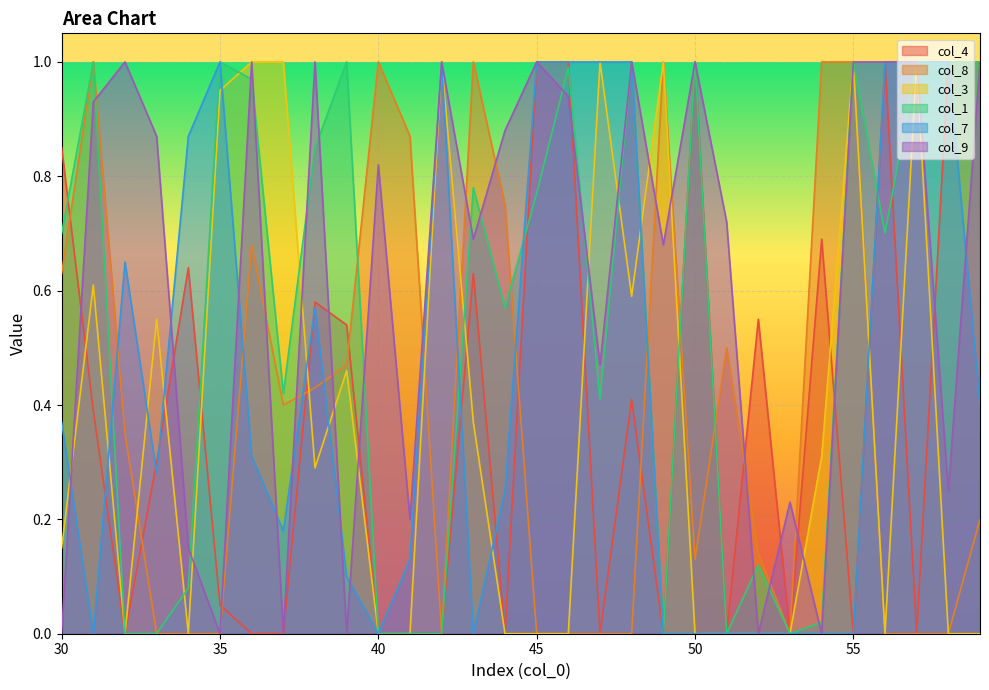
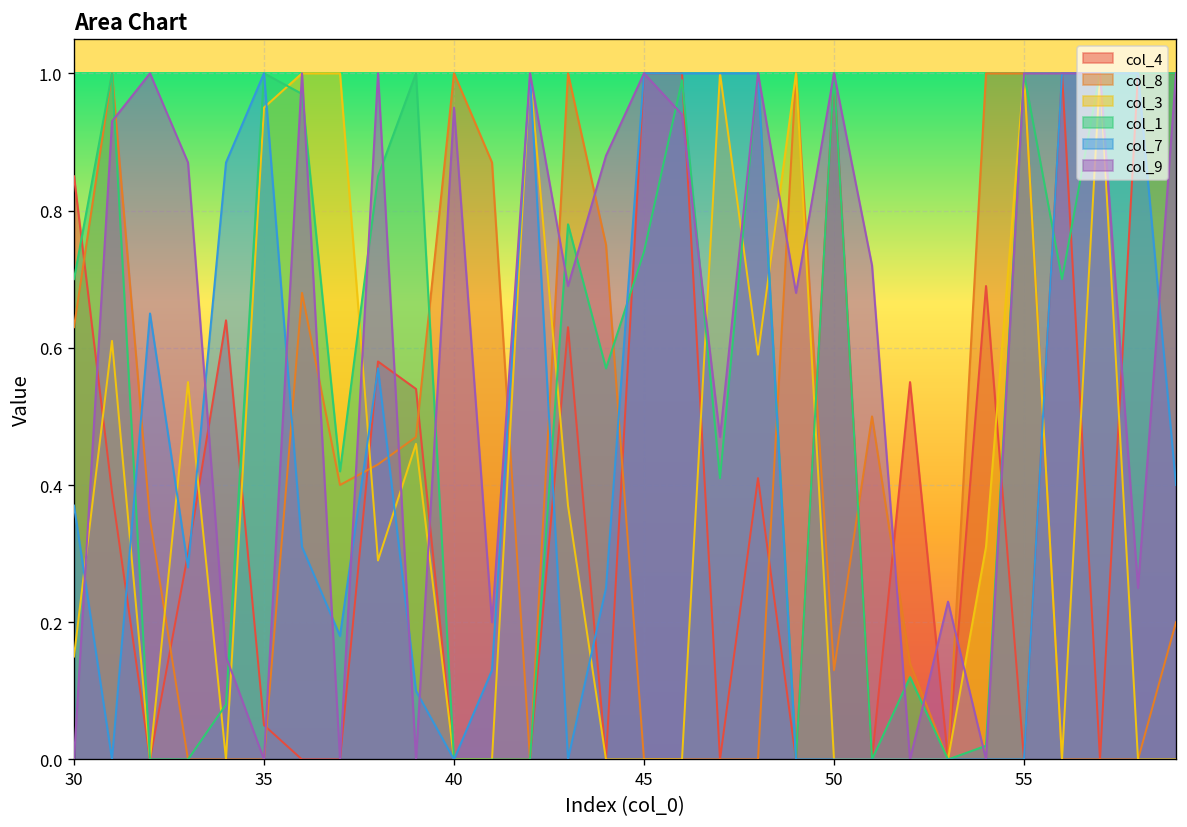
col_9, 40: 0.82 -> 0.95
col_1, 45: 0.77 -> 0.74
